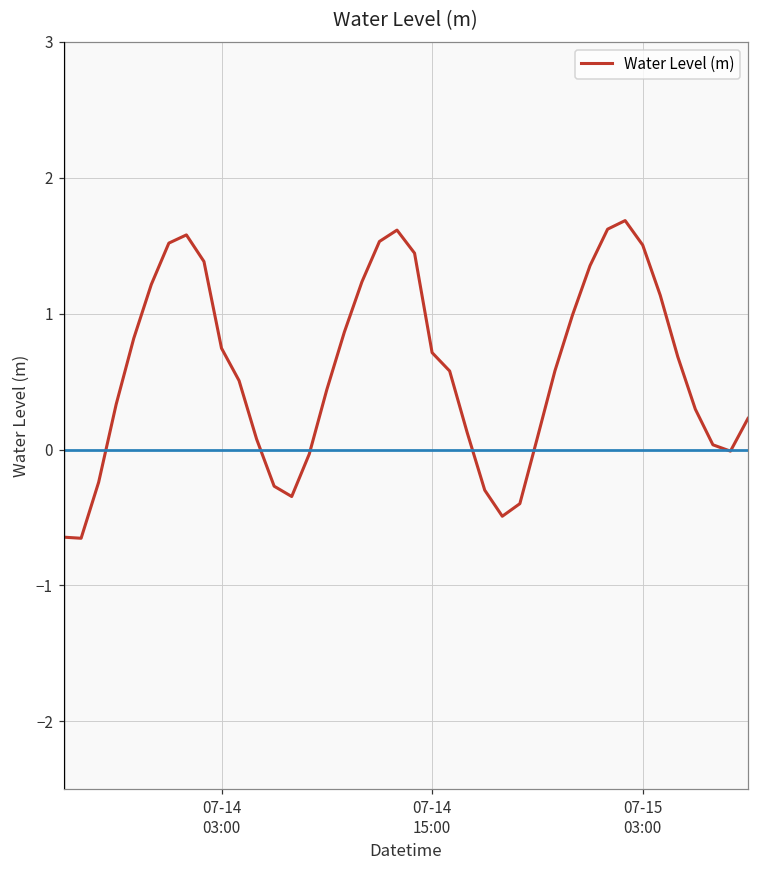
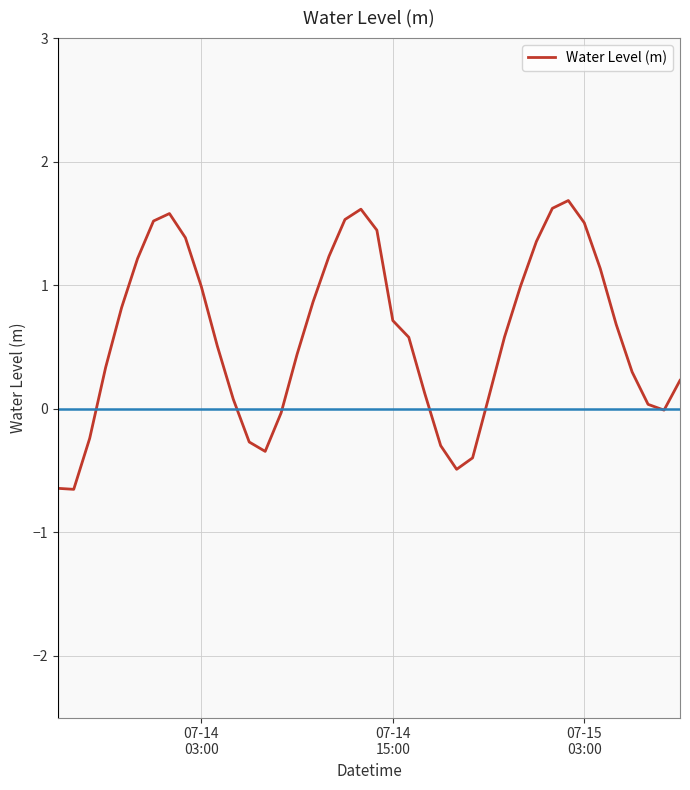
07-14 03:00: 0.75 -> 0.99
